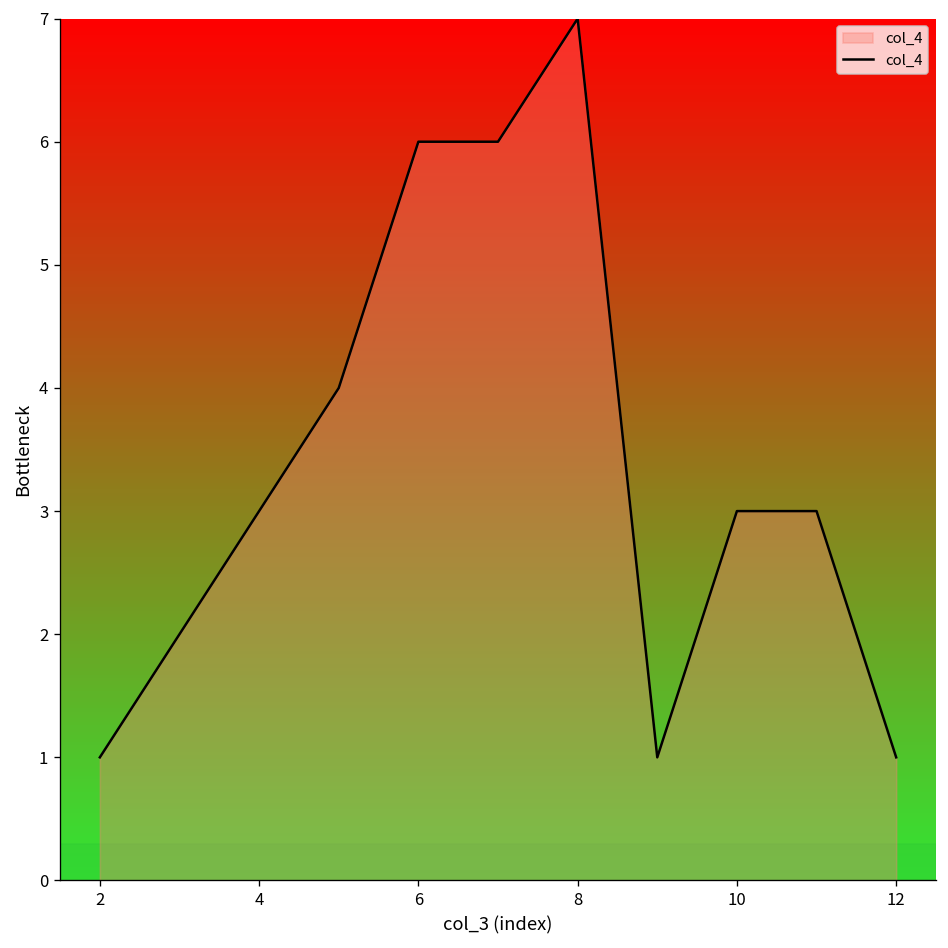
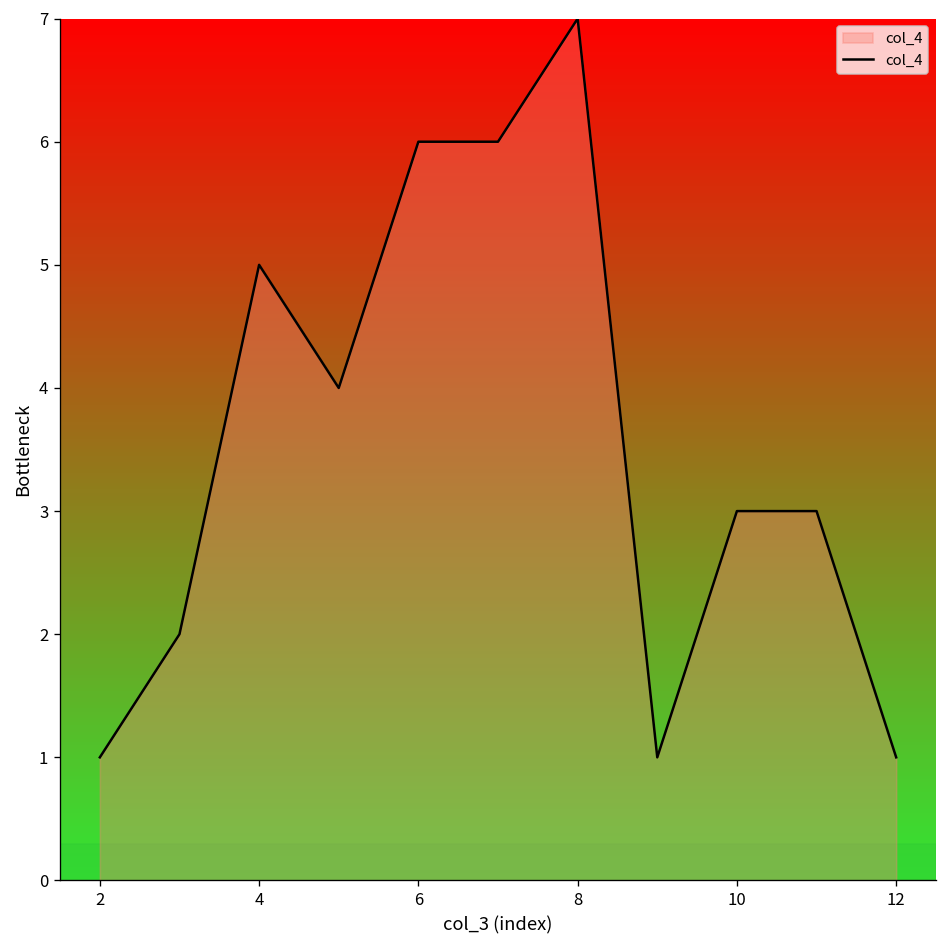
4: 3 -> 5
